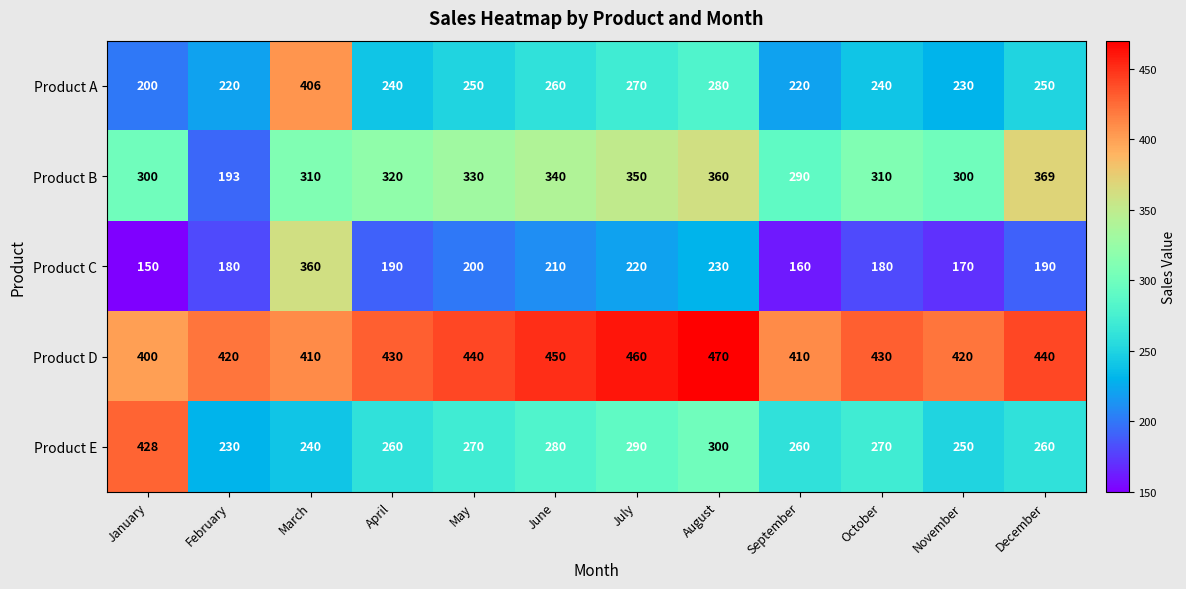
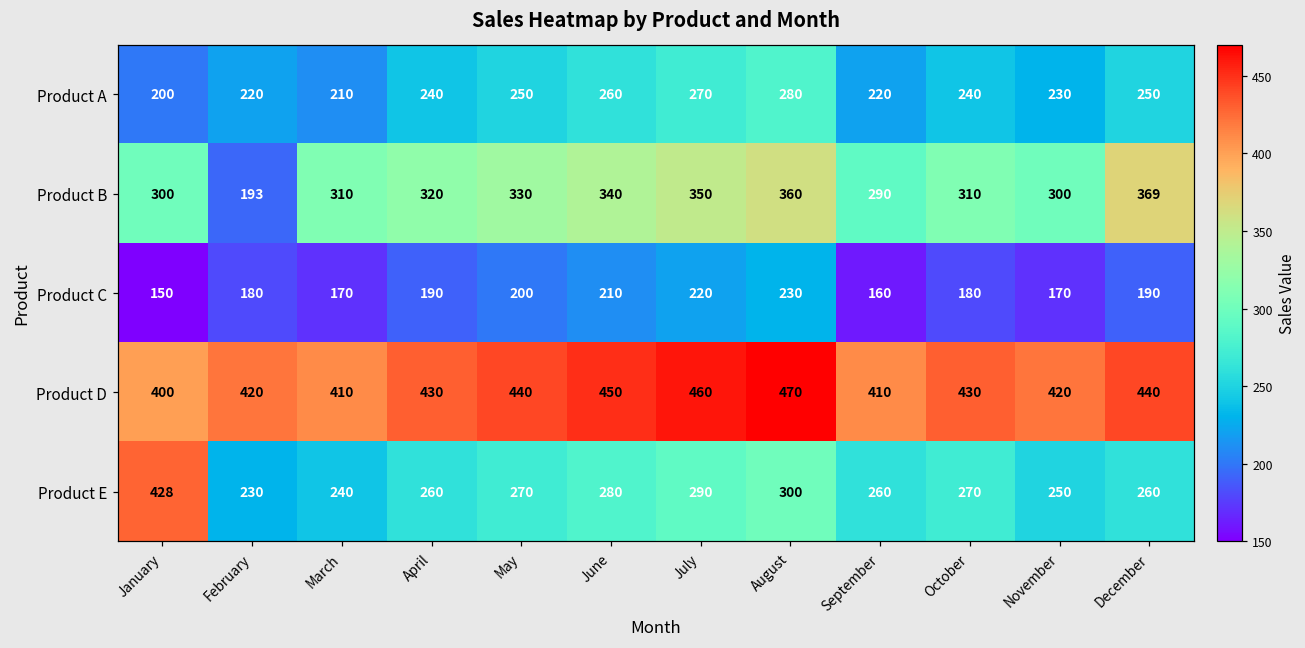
Product A, March: 406 -> 210
Product C, March: 360 -> 170
